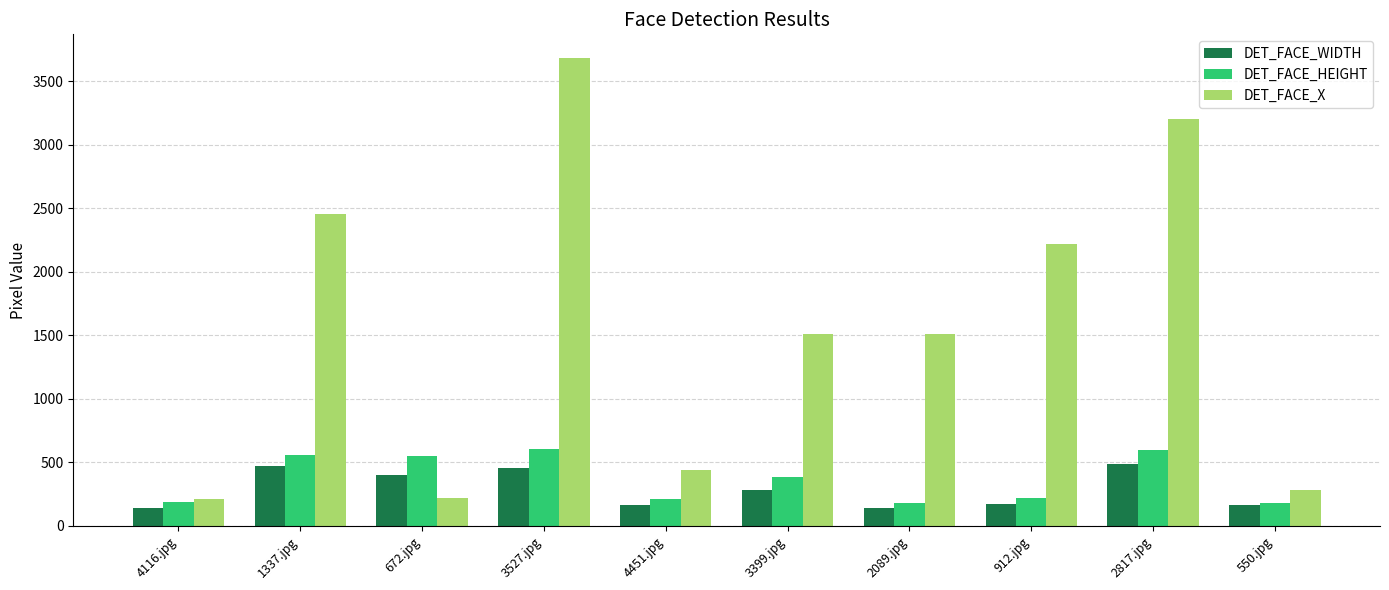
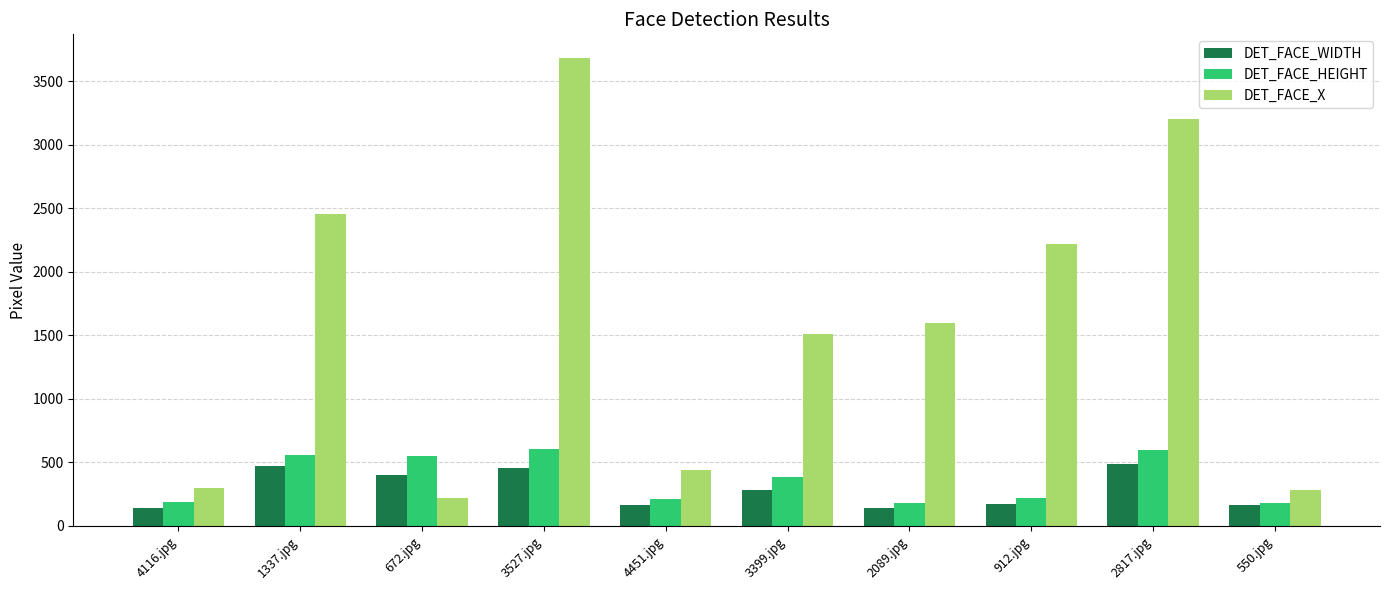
DET_FACE_X, 4116.jpg: 210 -> 300
DET_FACE_X, 2089.jpg: 1510 -> 1600
